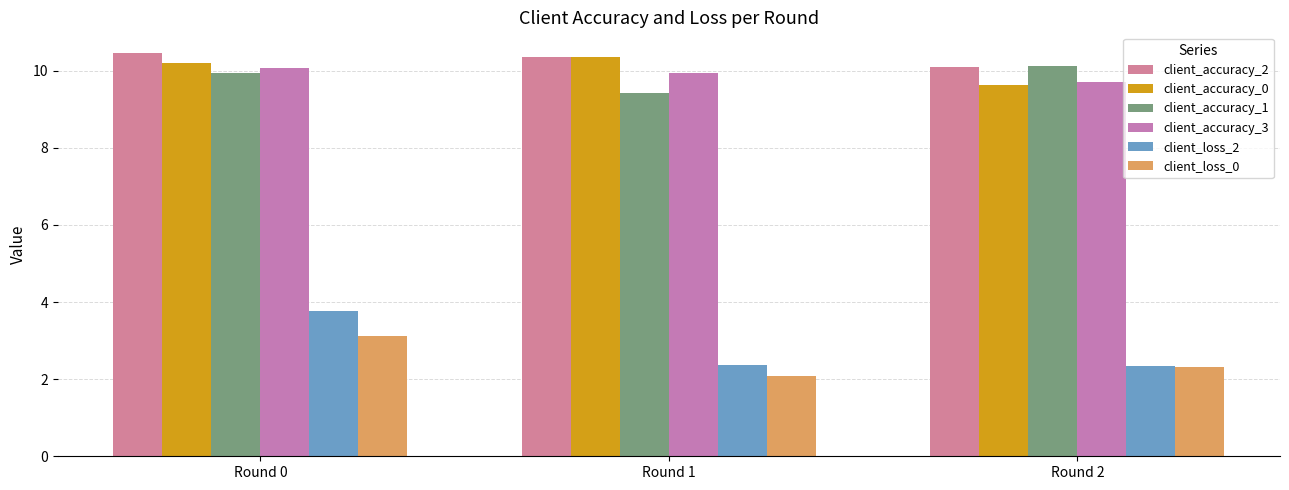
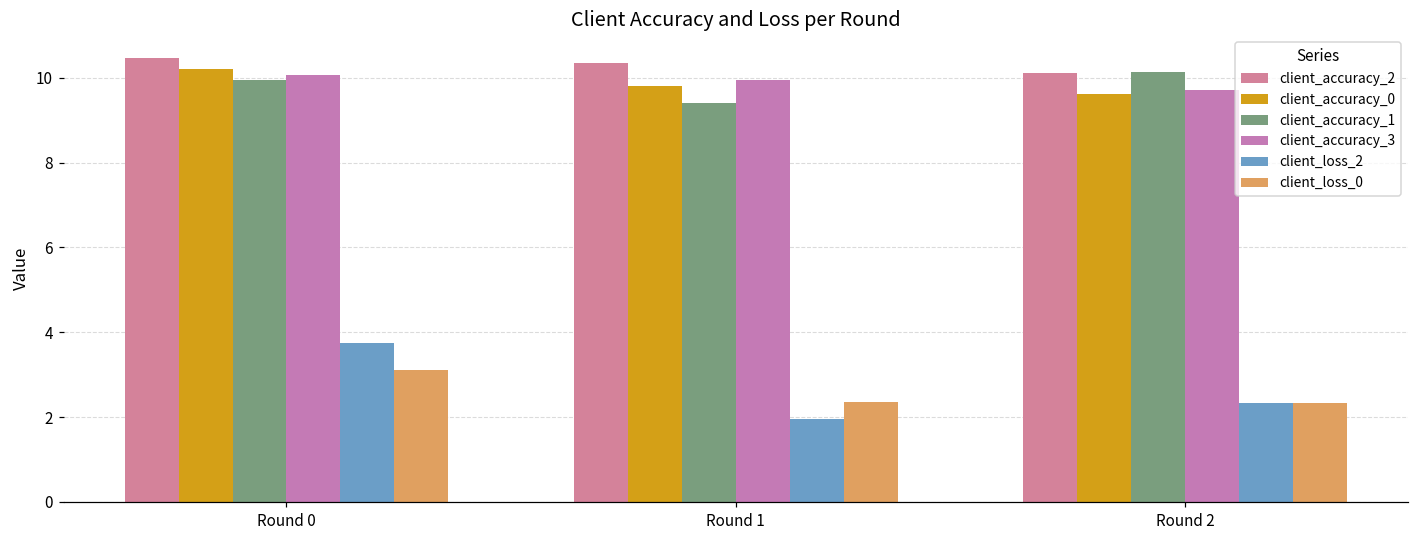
client_accuracy_0, Round 1: 10.4 -> 9.8
client_loss_2, Round 1: 2.4 -> 2.0
client_loss_0, Round 1: 2.1 -> 2.4
